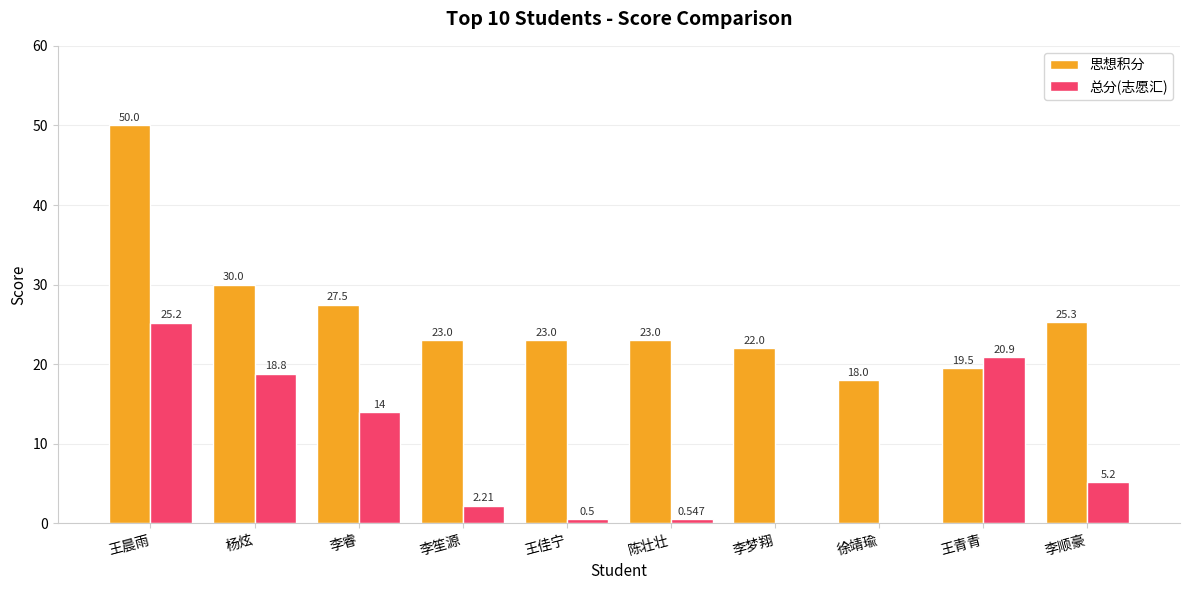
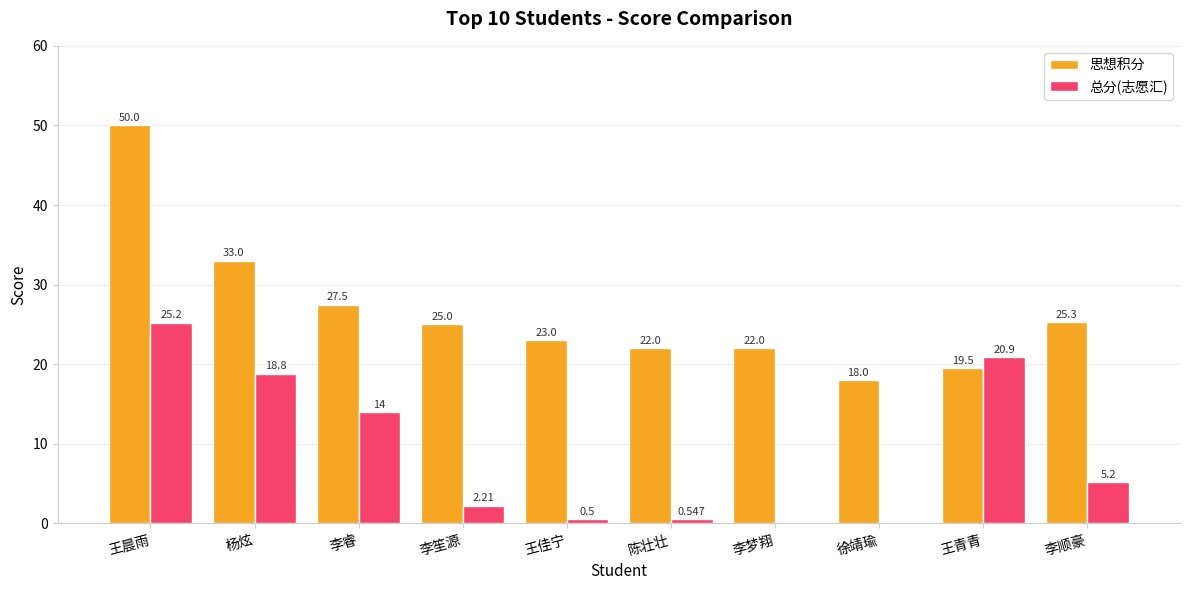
思想积分, 杨炫: 30.0 -> 33.0
思想积分, 李笙源: 23.0 -> 25.0
思想积分, 陈壮壮: 23.0 -> 22.0
